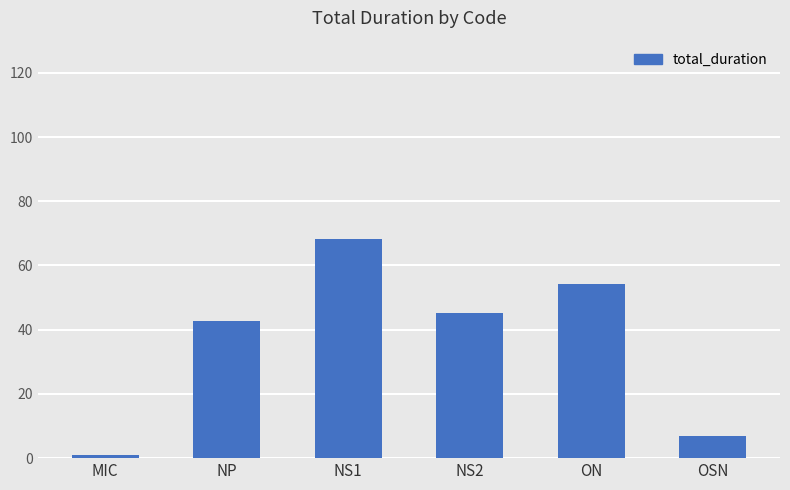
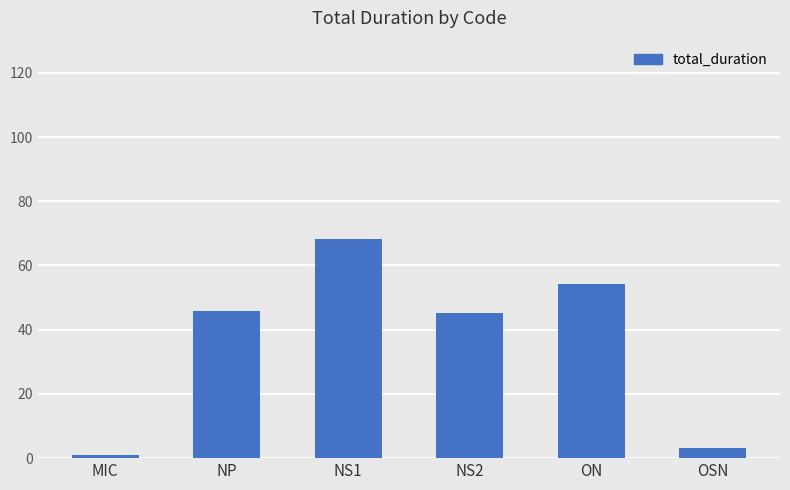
NP: 43 -> 46
OSN: 7 -> 3
